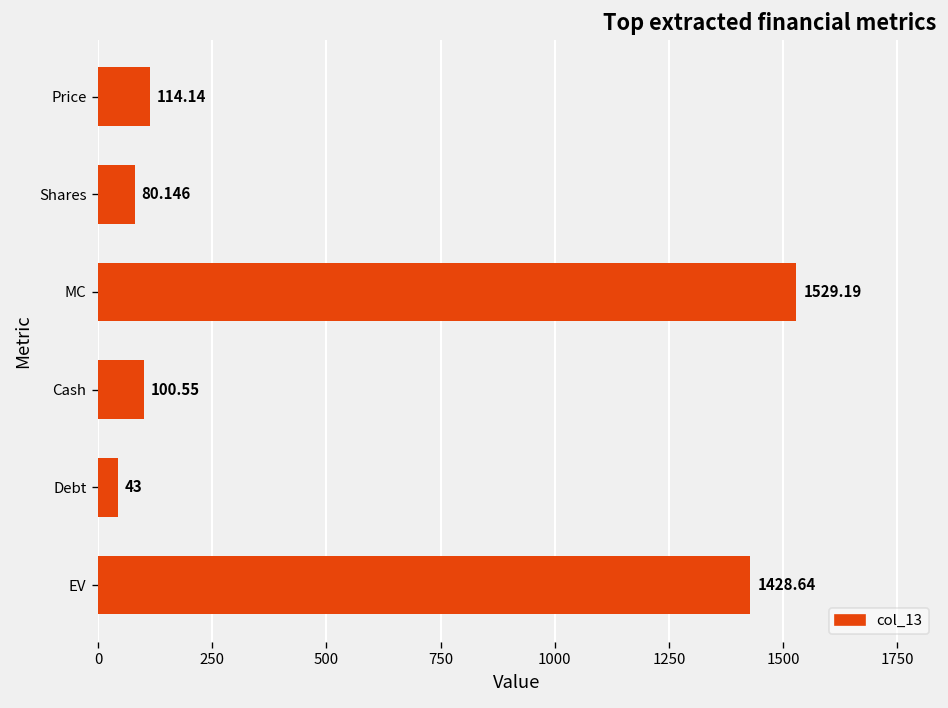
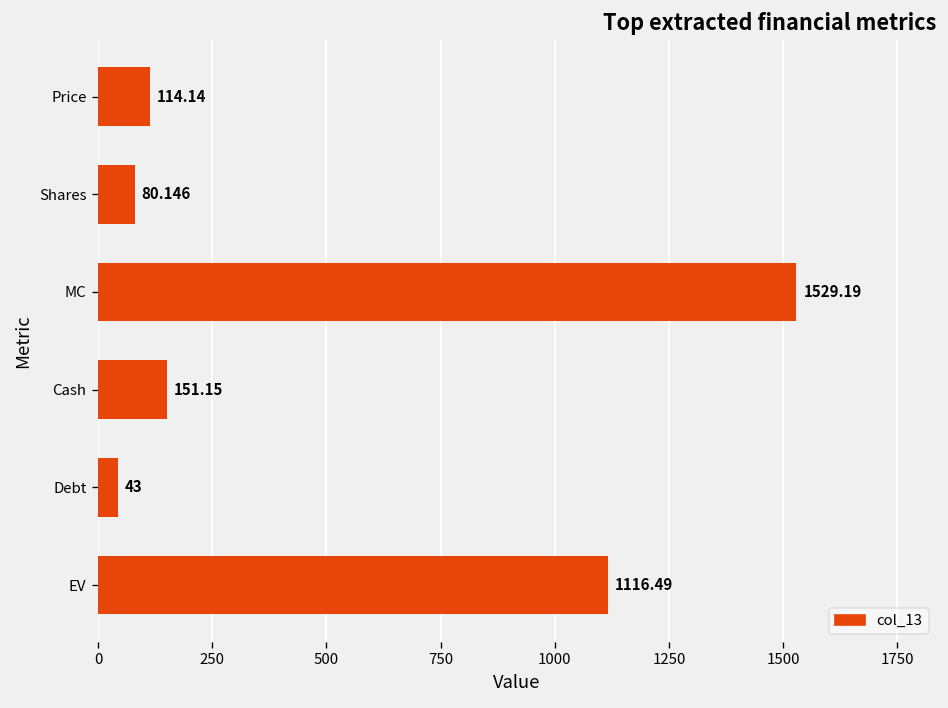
Cash: 100.55 -> 151.15
EV: 1428.64 -> 1116.49
